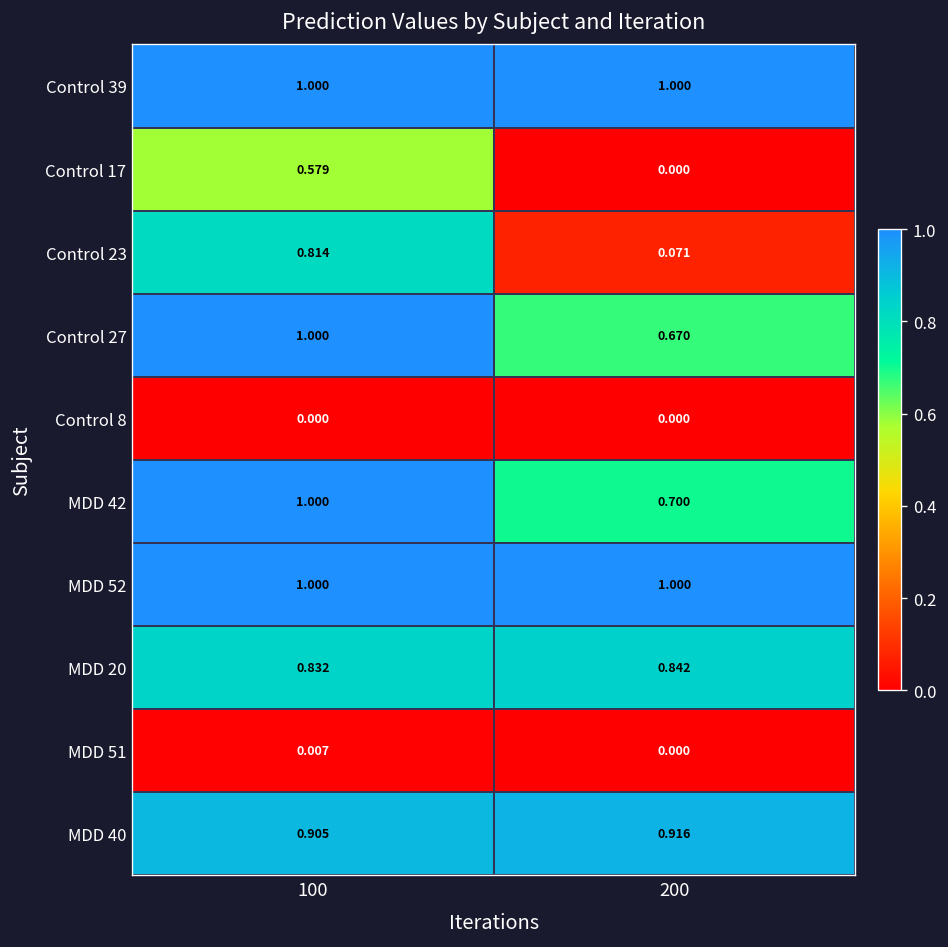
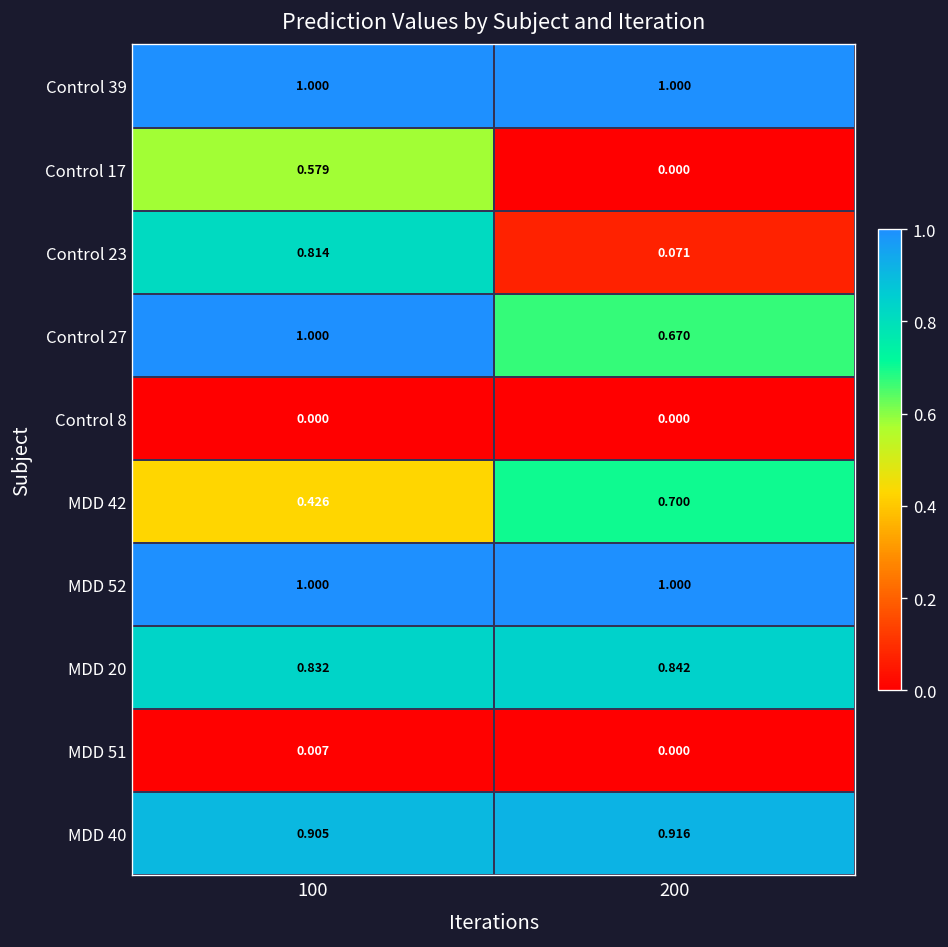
MDD 42, 100: 1.000 -> 0.426
